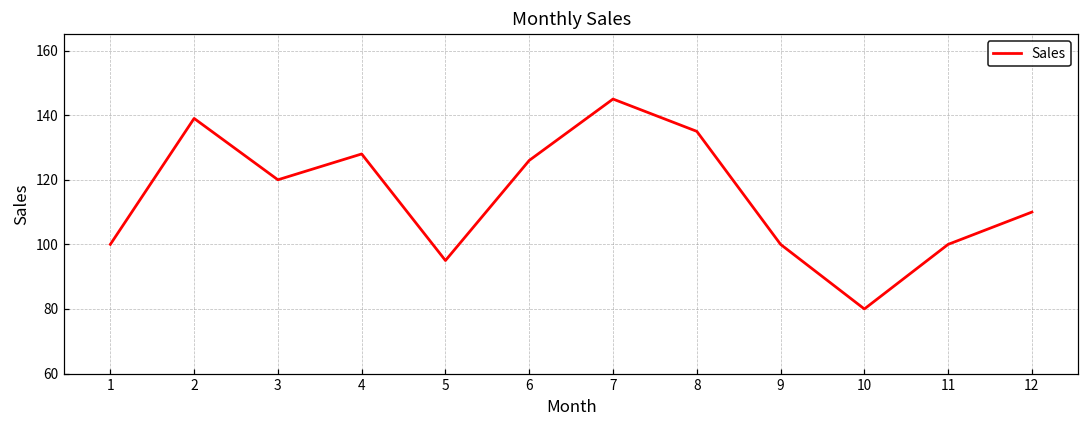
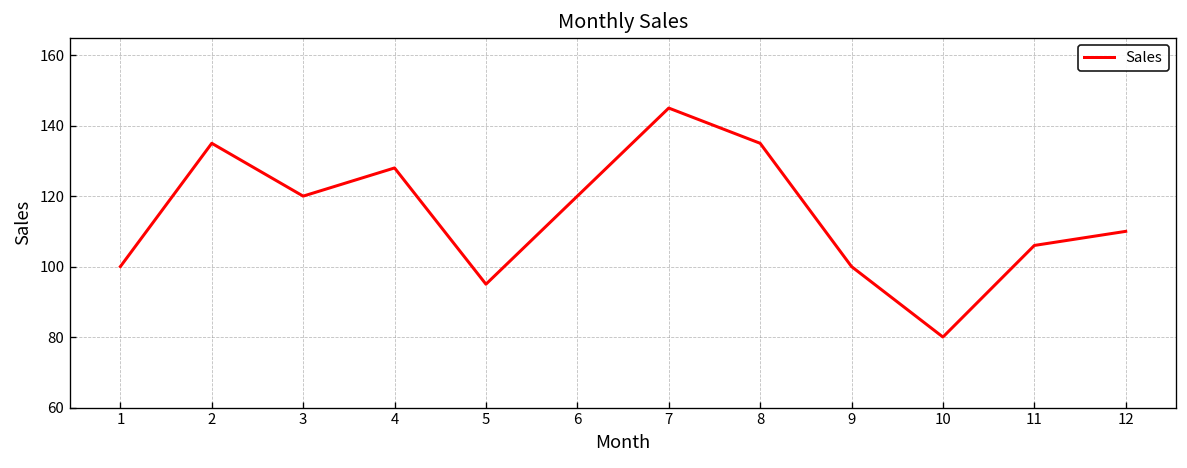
2: 139 -> 135
6: 126 -> 120
11: 100 -> 106
